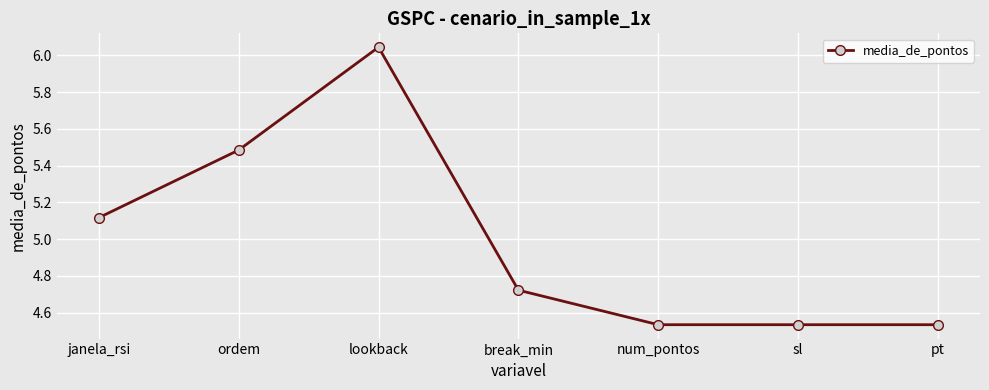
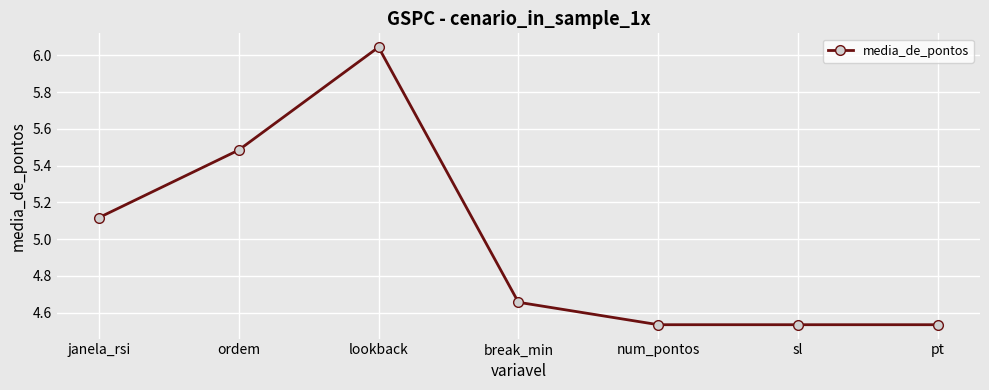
break_min: 4.72 -> 4.66
